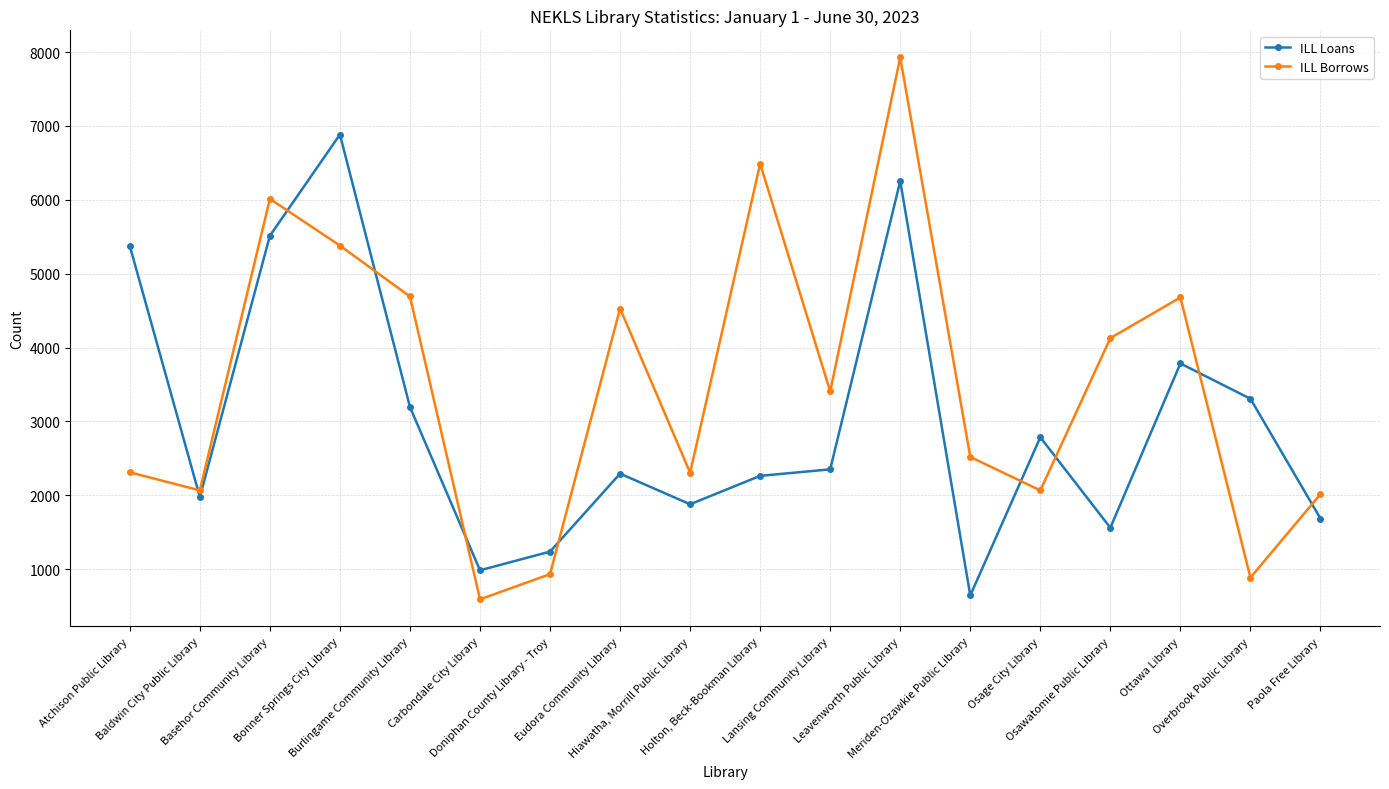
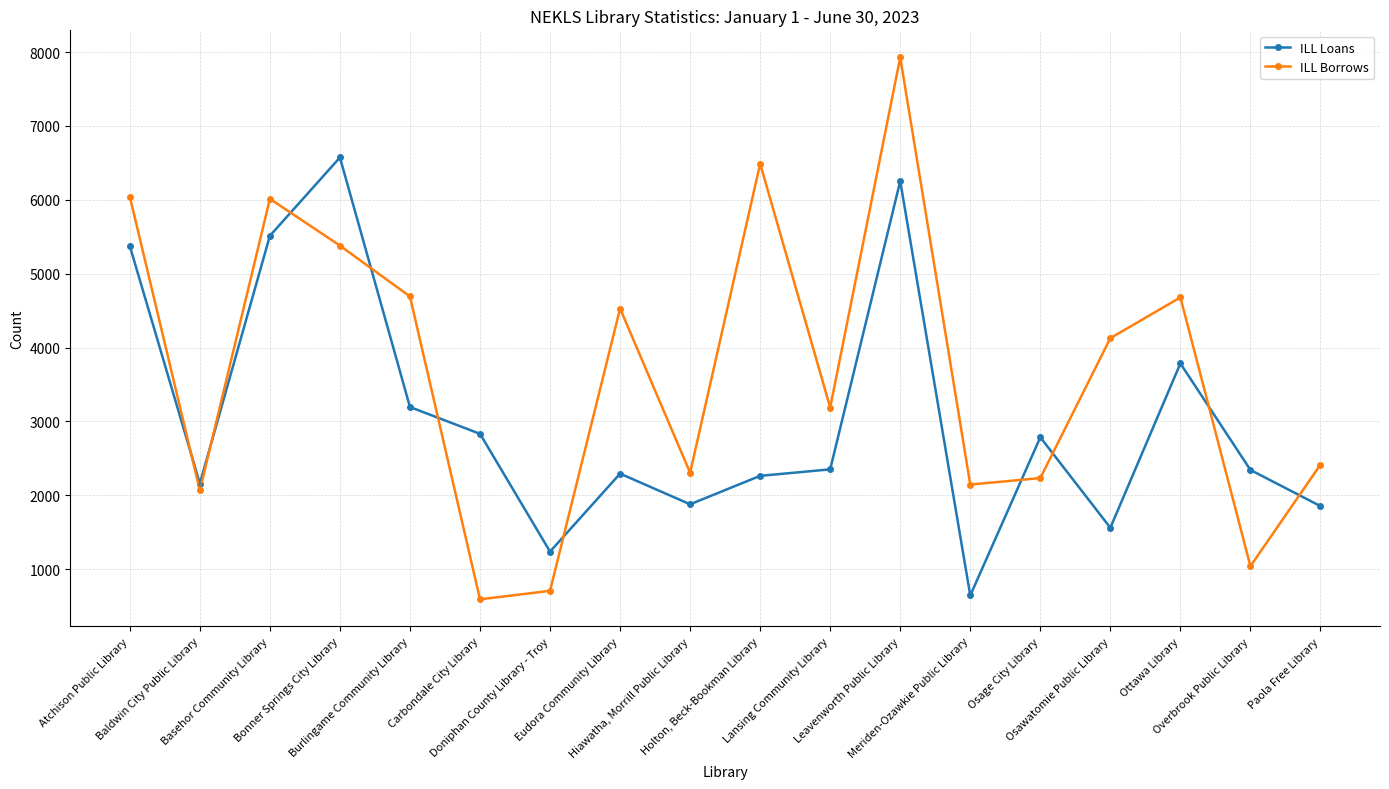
ILL Borrows, Atchison Public Library: 2300 -> 6000
ILL Loans, Baldwin City Public Library: 2000 -> 2200
ILL Loans, Bonner Springs City Library: 6900 -> 6600
ILL Loans, Carbondale City Library: 1000 -> 2800
ILL Borrows, Doniphan County Library - Troy: 900 -> 700
ILL Borrows, Lansing Community Library: 3400 -> 3200
ILL Borrows, Meriden-Ozawkie Public Library: 2500 -> 2100
ILL Borrows, Osage City Library: 2100 -> 2200
ILL Loans, Overbrook Public Library: 3300 -> 2300
ILL Borrows, Overbrook Public Library: 900 -> 1000
ILL Loans, Paola Free Library: 1700 -> 1900
ILL Borrows, Paola Free Library: 2000 -> 2400
